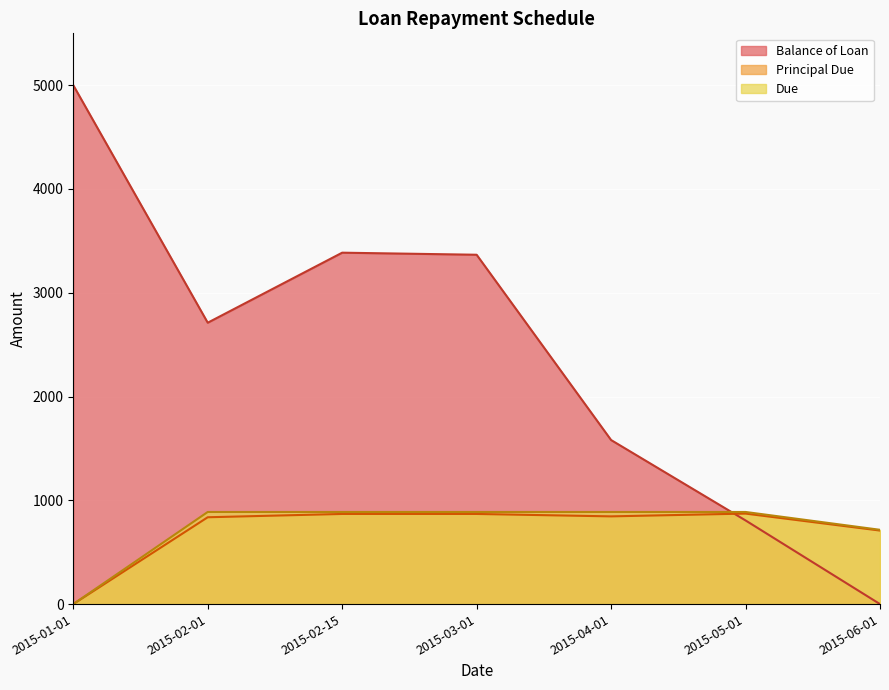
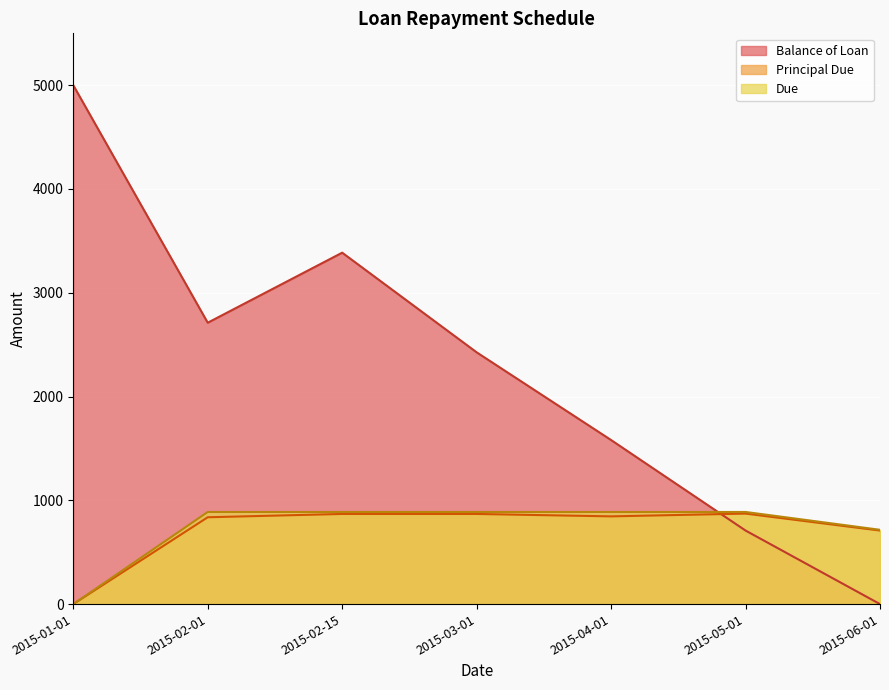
Balance of Loan, 2015-03-01: 3370 -> 2430
Balance of Loan, 2015-05-01: 810 -> 710
